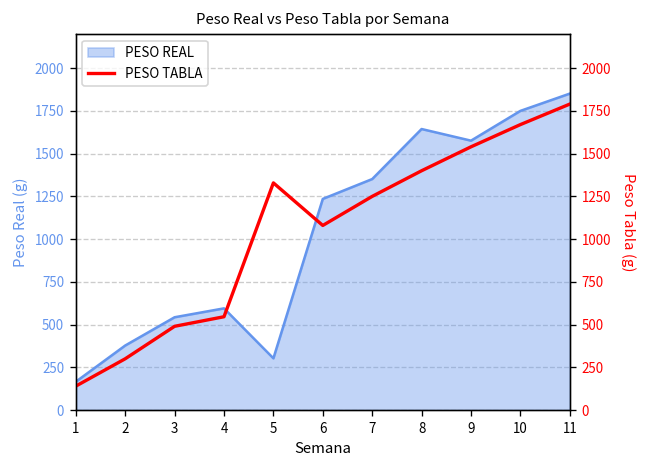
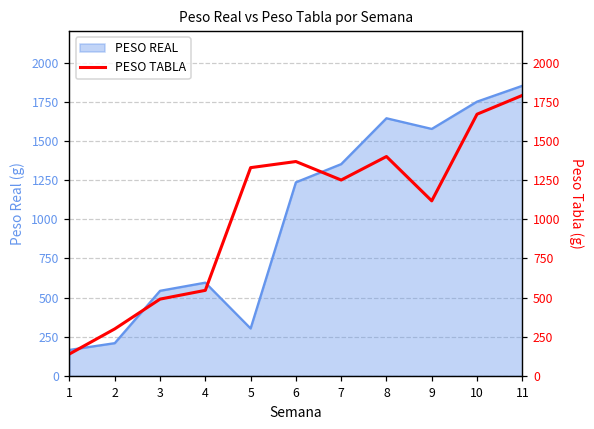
PESO REAL, 2: 380 -> 210
PESO TABLA, 6: 1080 -> 1370
PESO TABLA, 9: 1540 -> 1120
